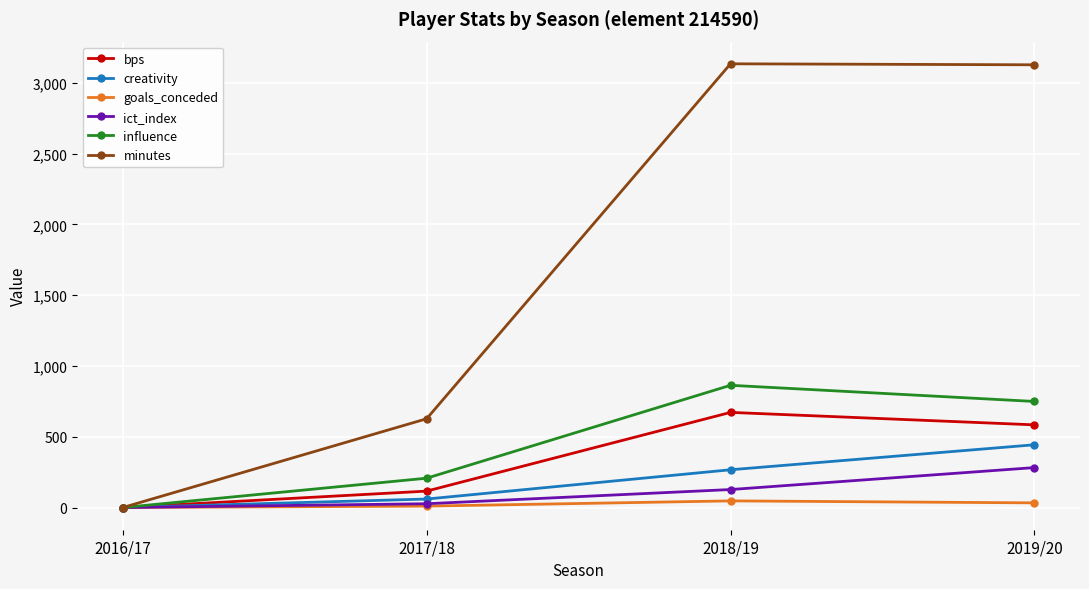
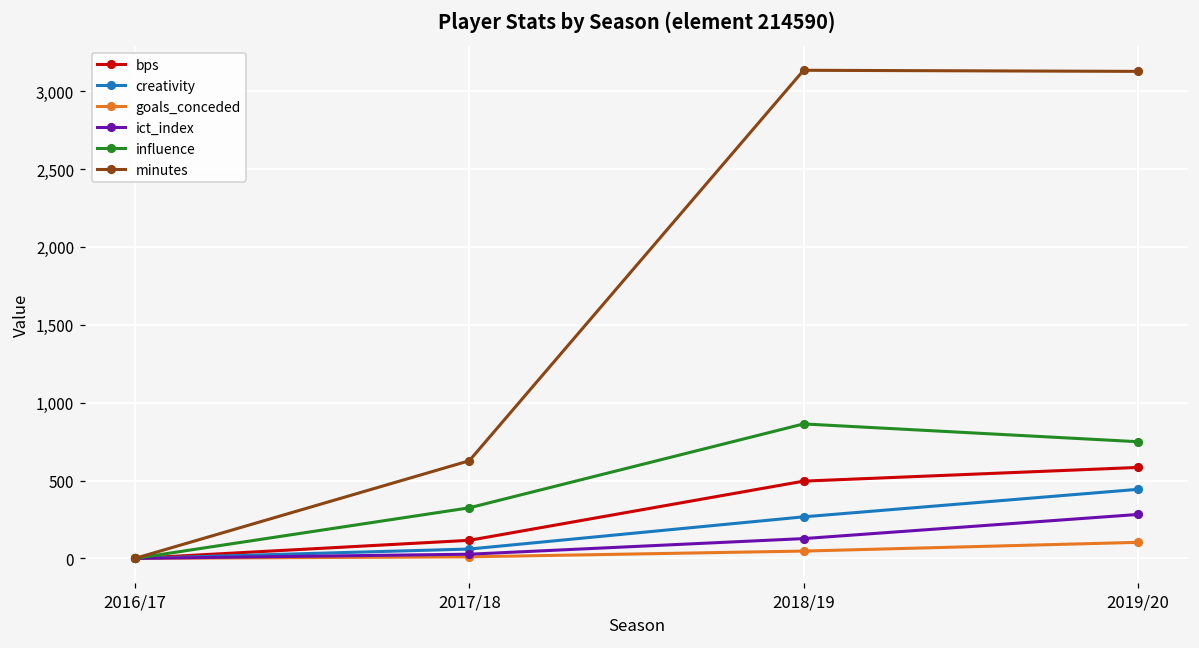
influence, 2017/18: 210 -> 320
bps, 2018/19: 670 -> 500
goals_conceded, 2019/20: 30 -> 100
